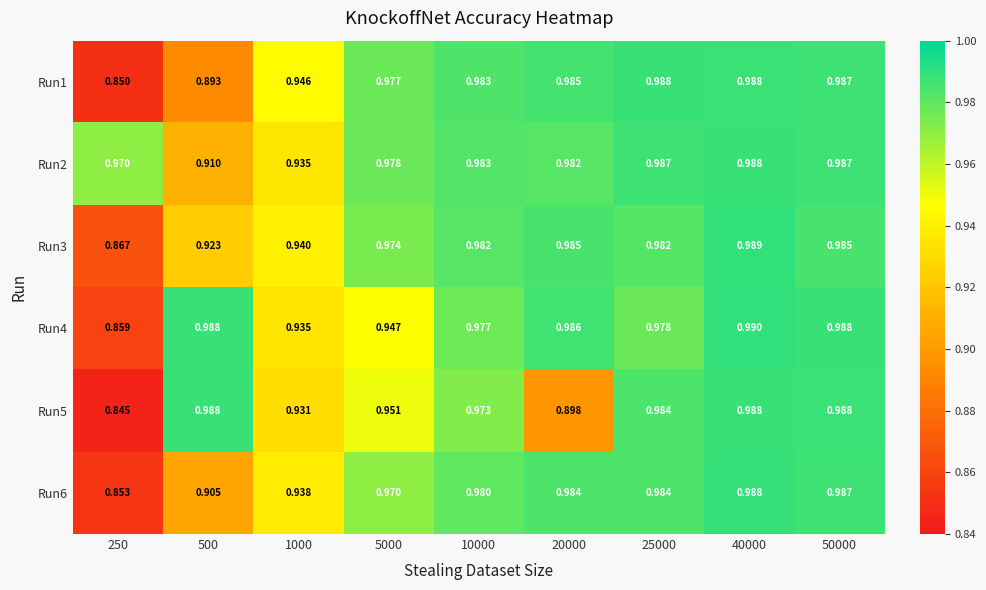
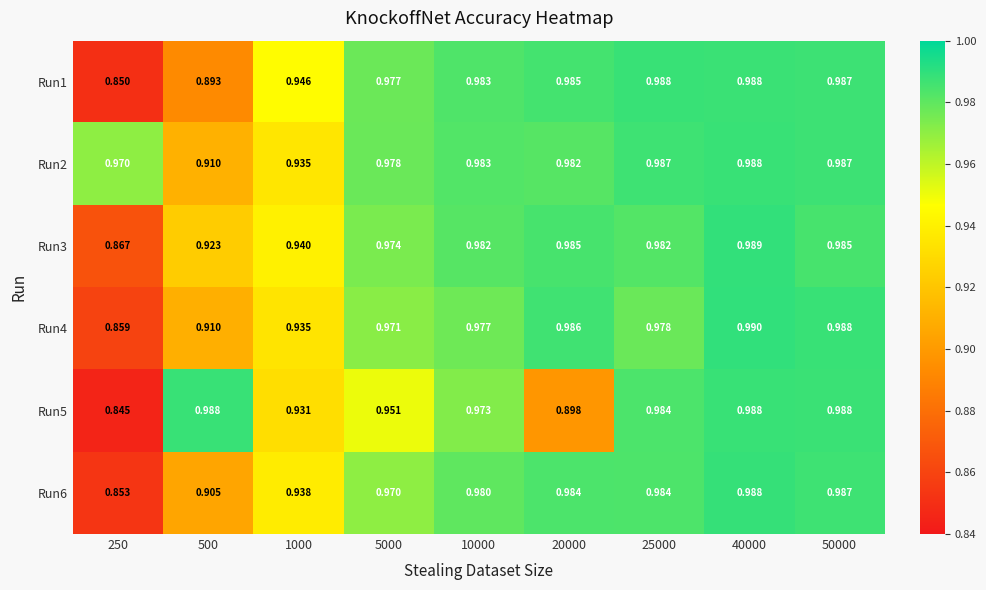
Run4, 500: 0.988 -> 0.910
Run4, 5000: 0.947 -> 0.971
